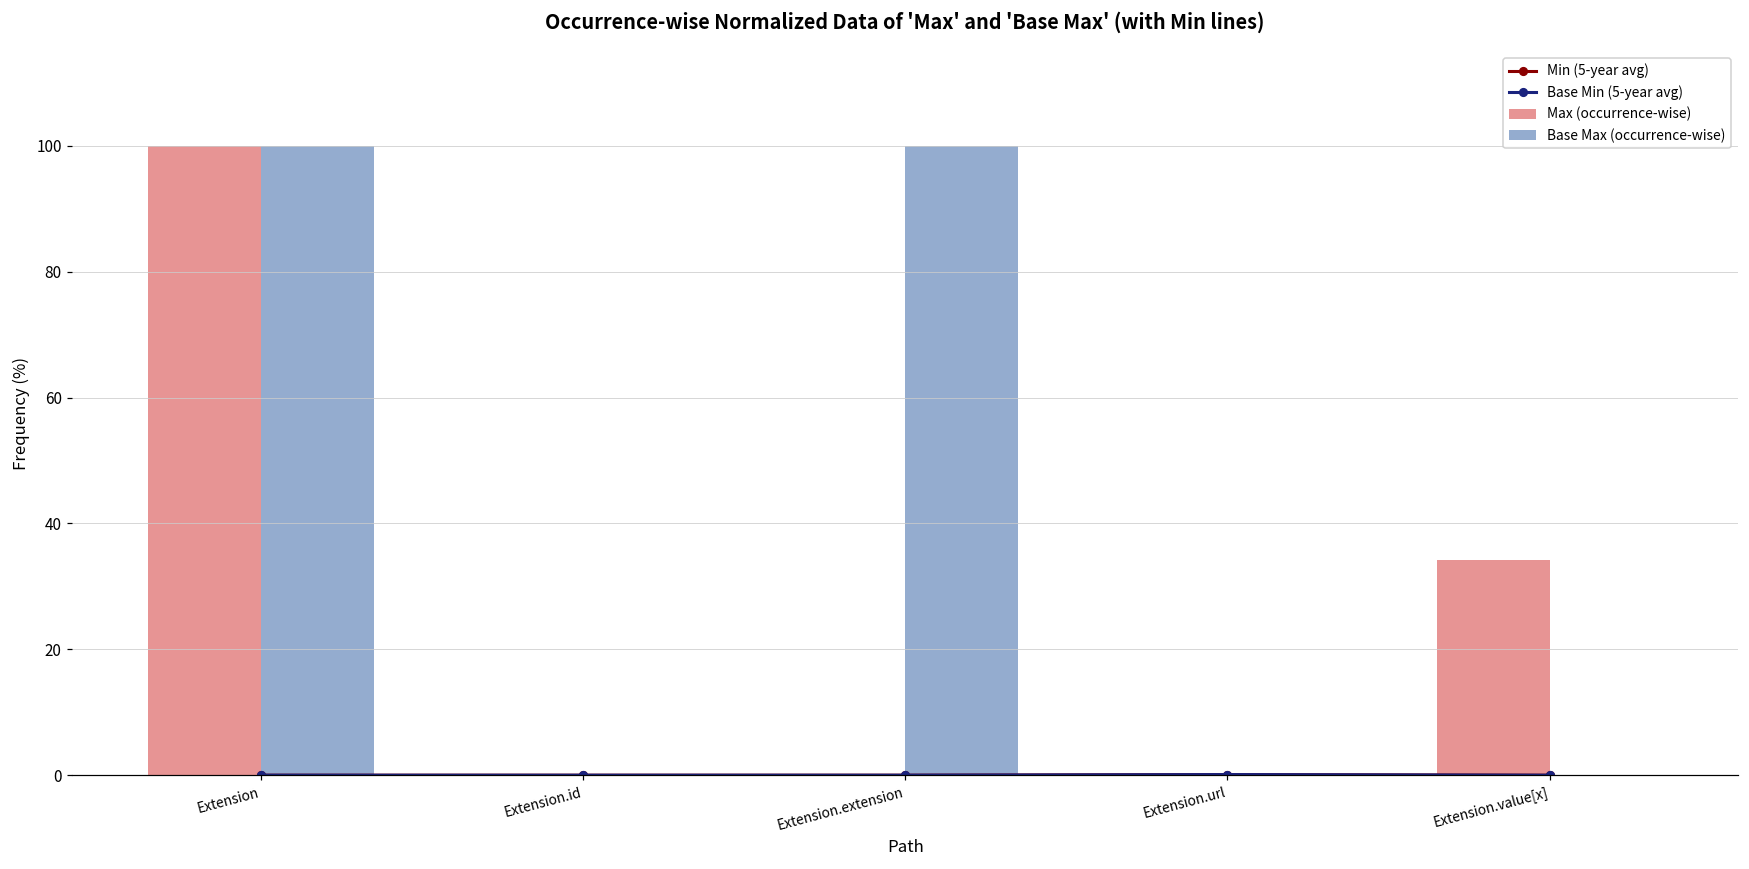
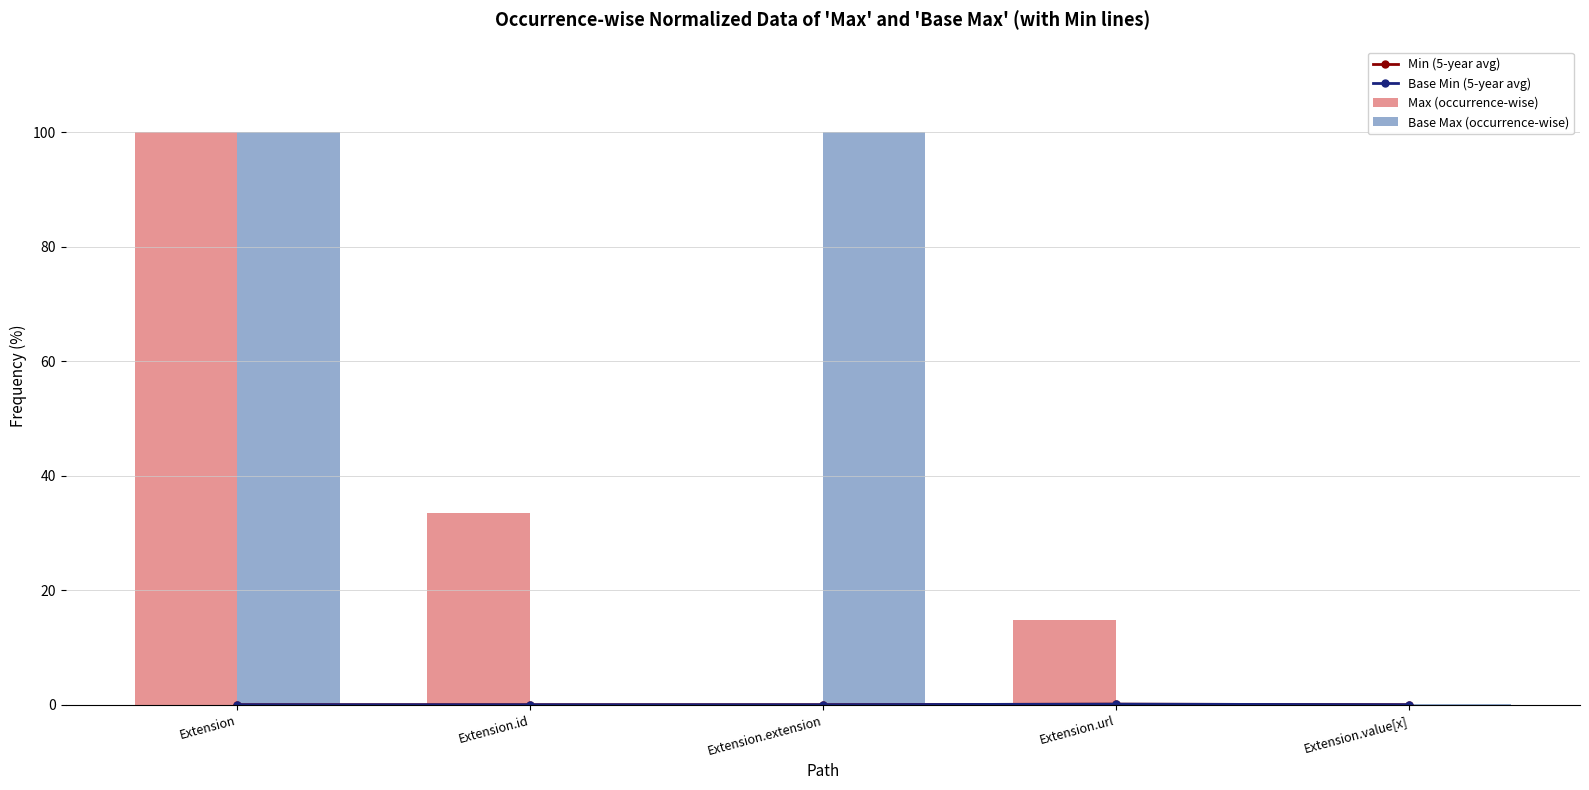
Max (occurrence-wise), Extension.id: 0 -> 33
Max (occurrence-wise), Extension.url: 0 -> 15
Max (occurrence-wise), Extension.value[x]: 34 -> 0
